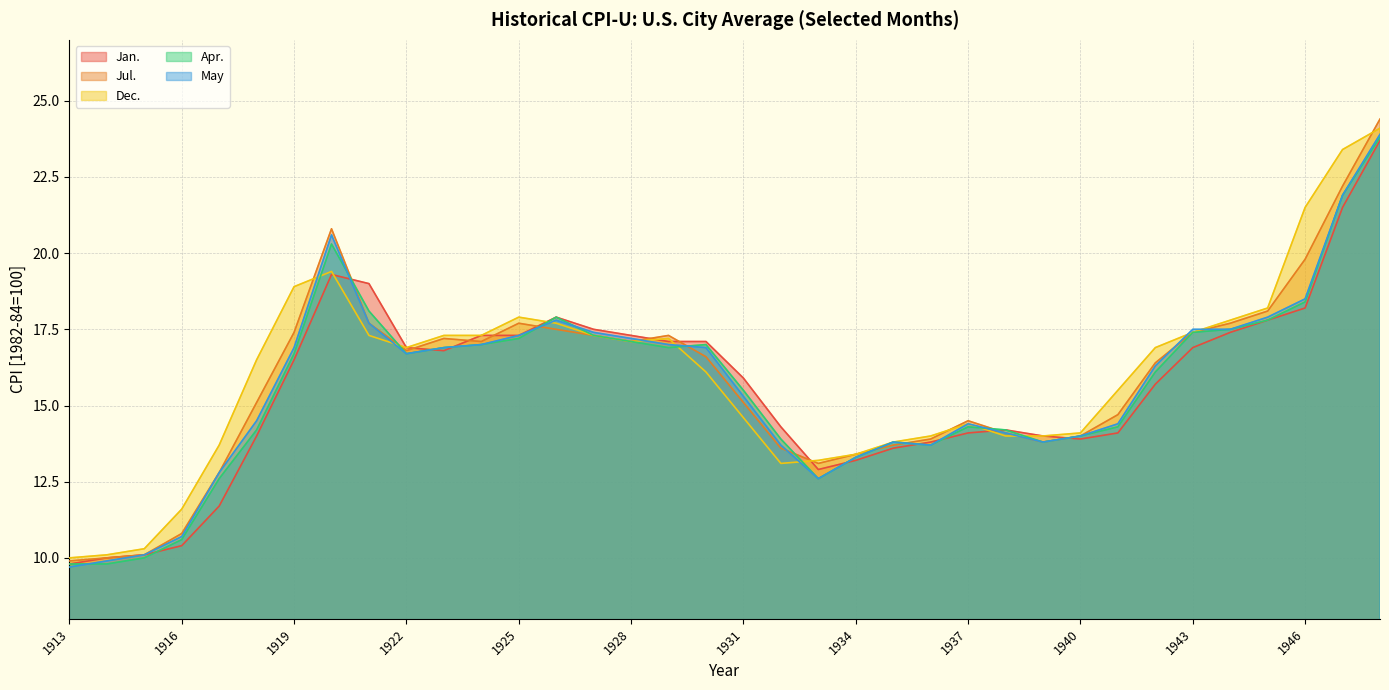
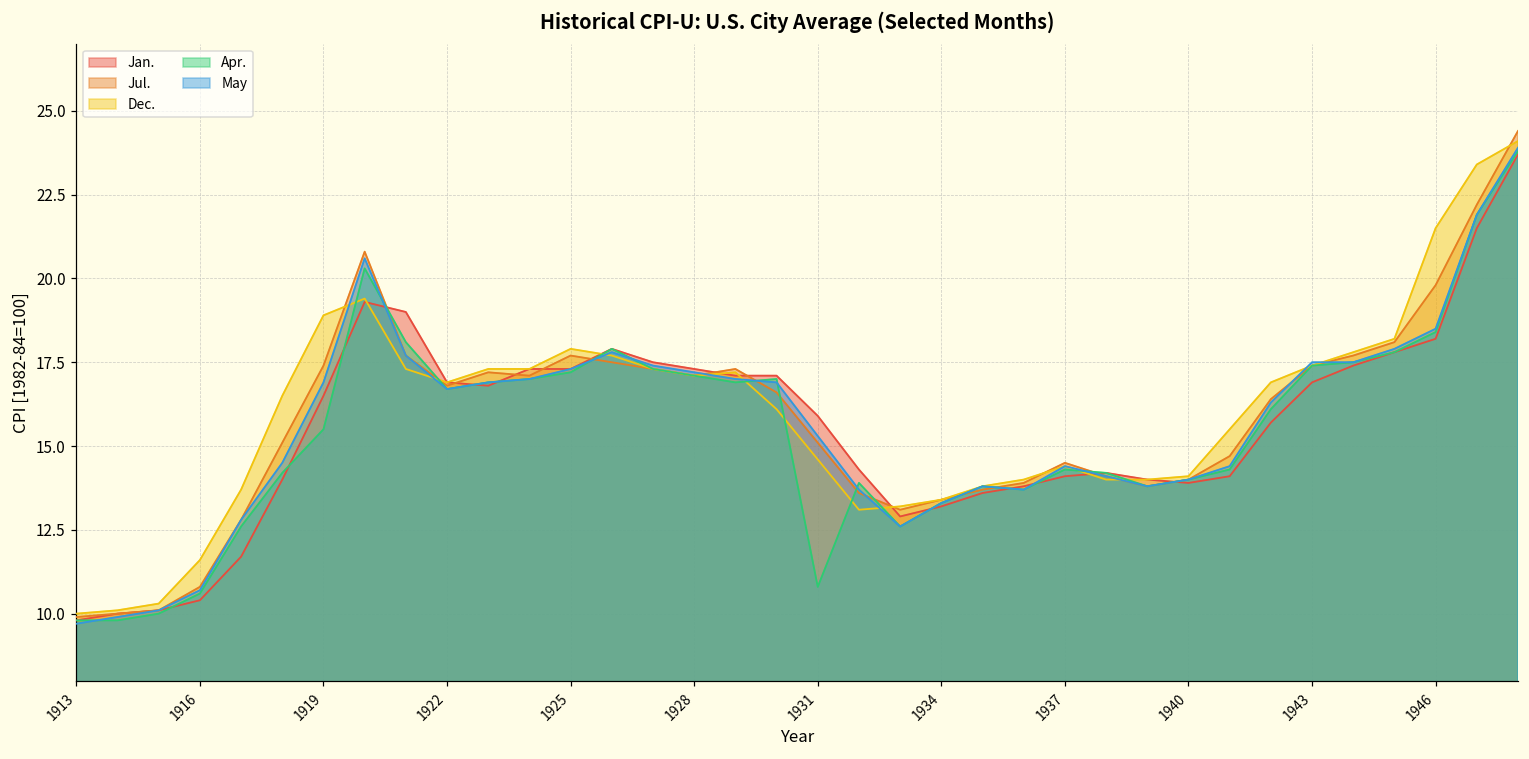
Apr., 1919: 16.7 -> 15.5
Apr., 1931: 15.5 -> 10.8
